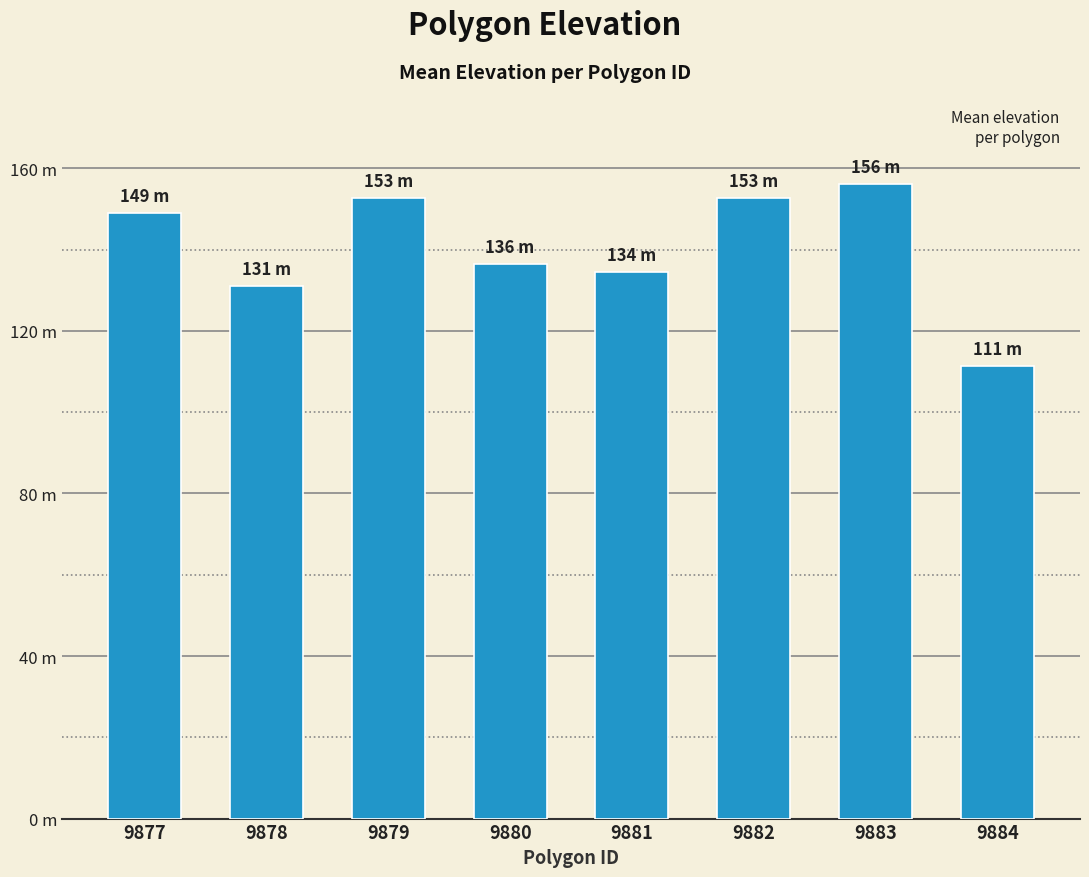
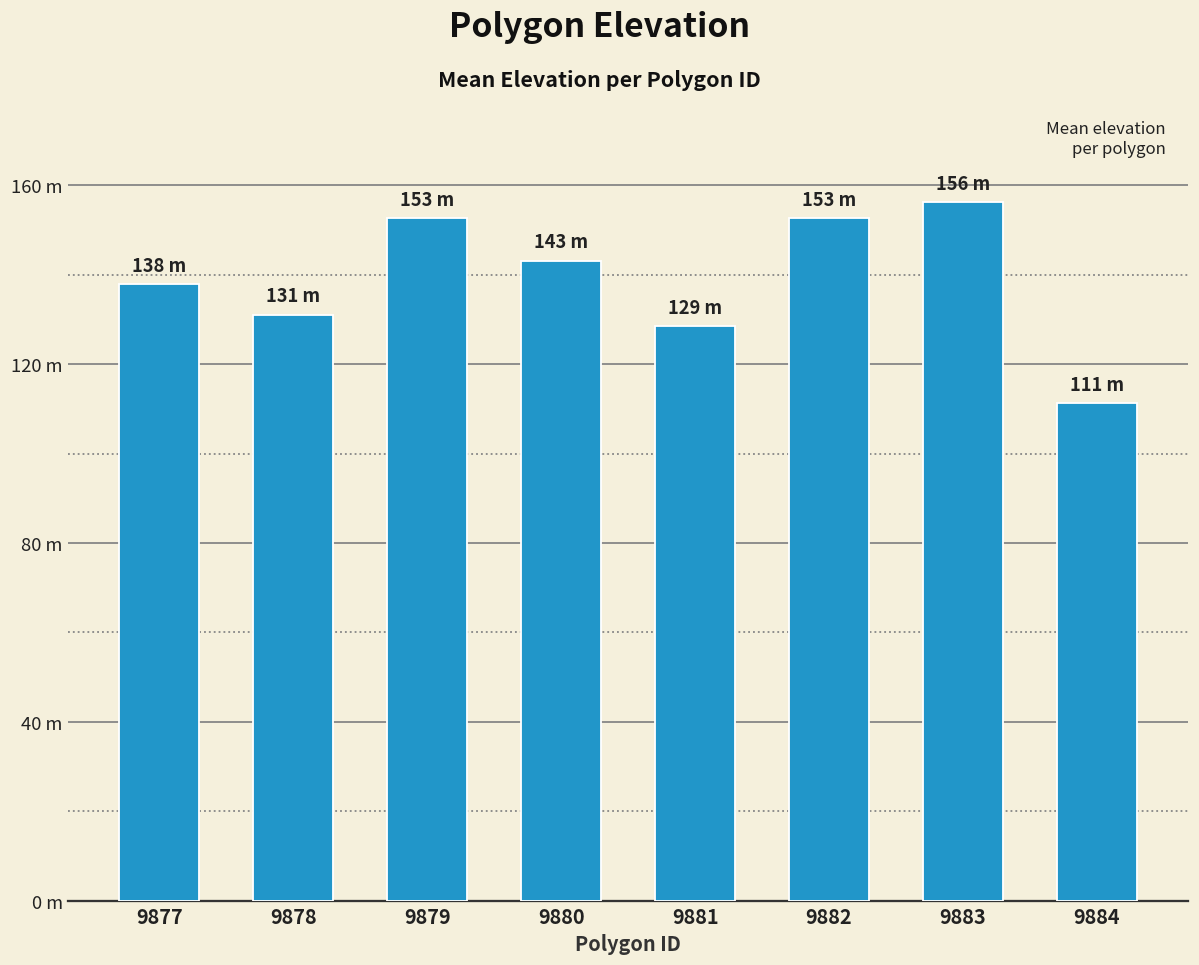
9877: 149 -> 138
9880: 136 -> 143
9881: 134 -> 129
